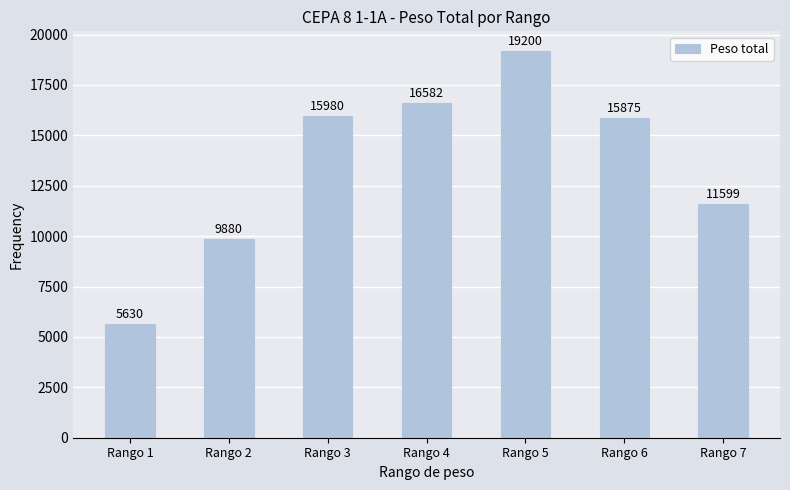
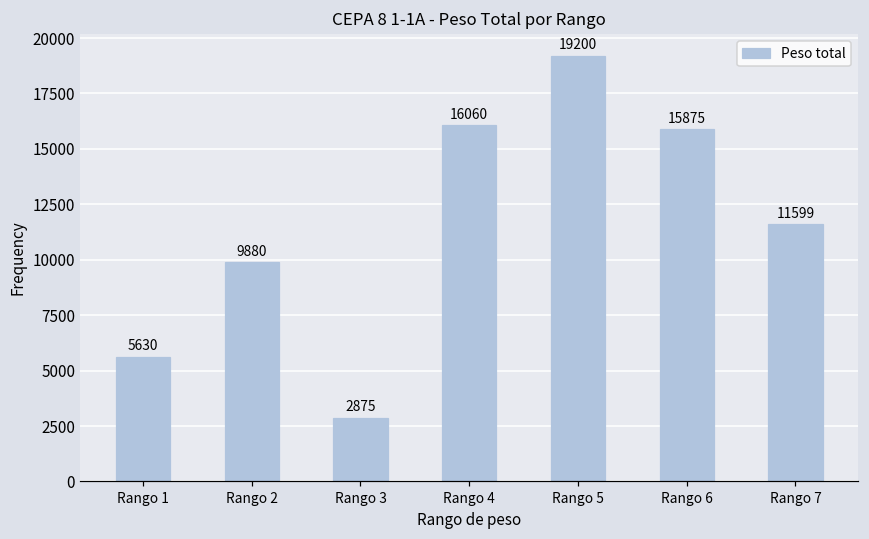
Rango 3: 15980 -> 2875
Rango 4: 16582 -> 16060
